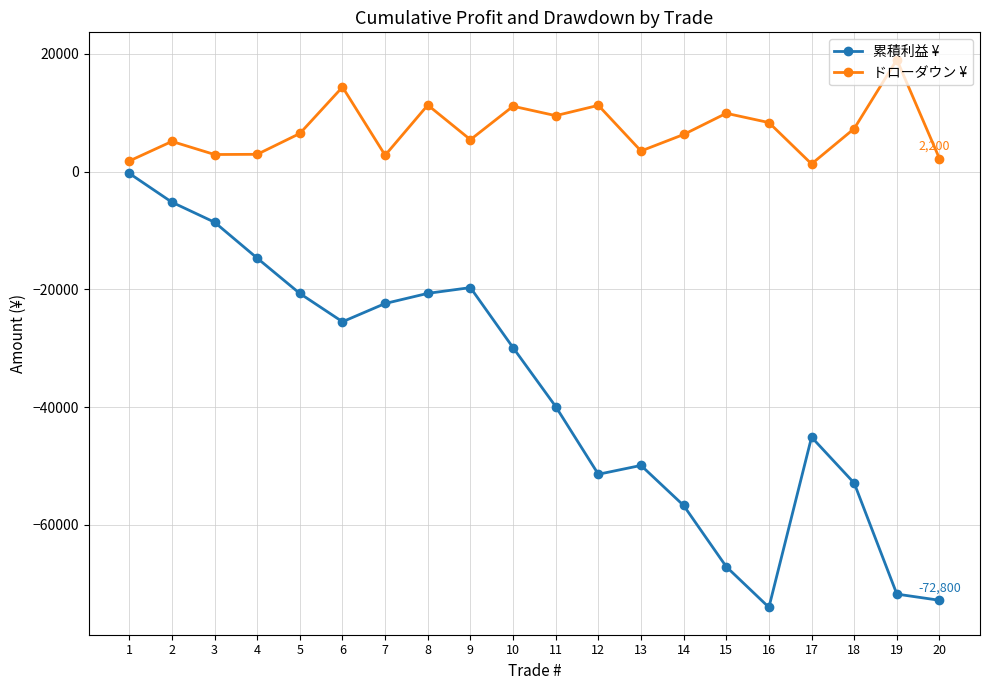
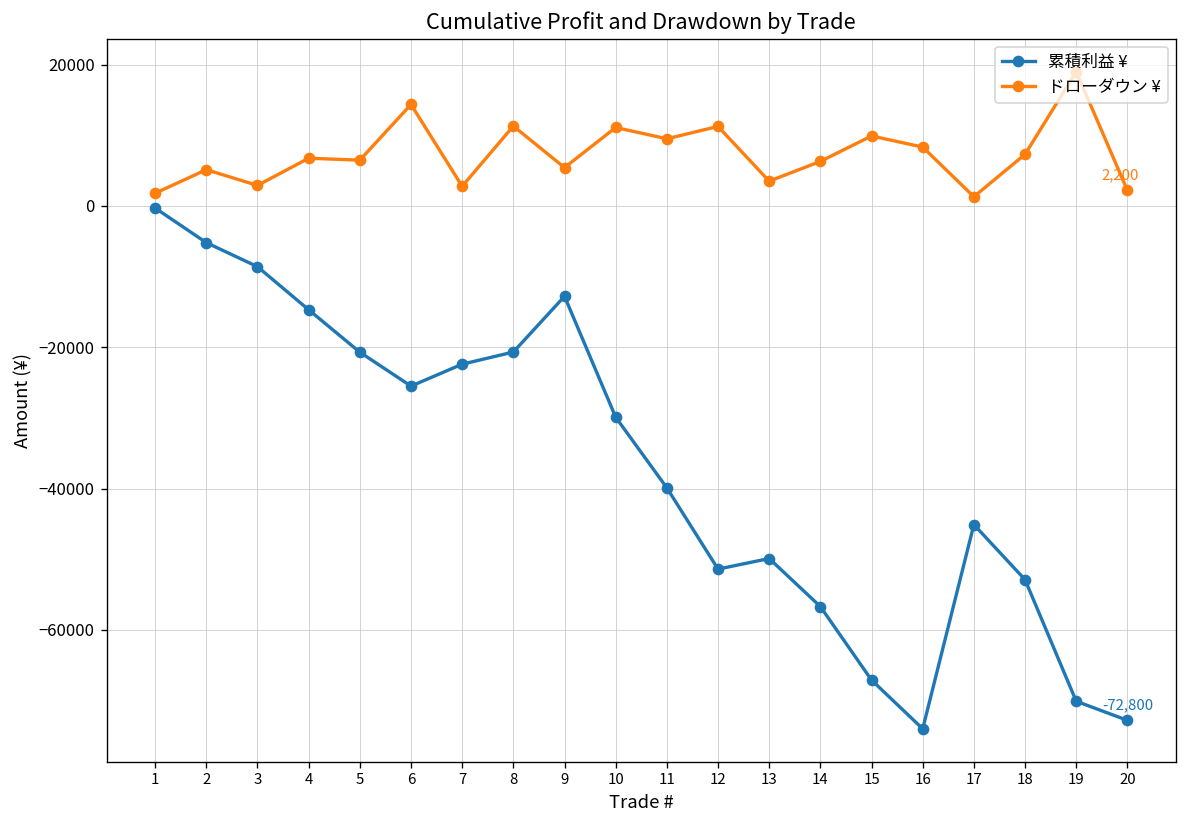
ドローダウン ¥, 4: 3000 -> 7000
累積利益 ¥, 9: -20000 -> -13000
累積利益 ¥, 19: -72000 -> -70000
